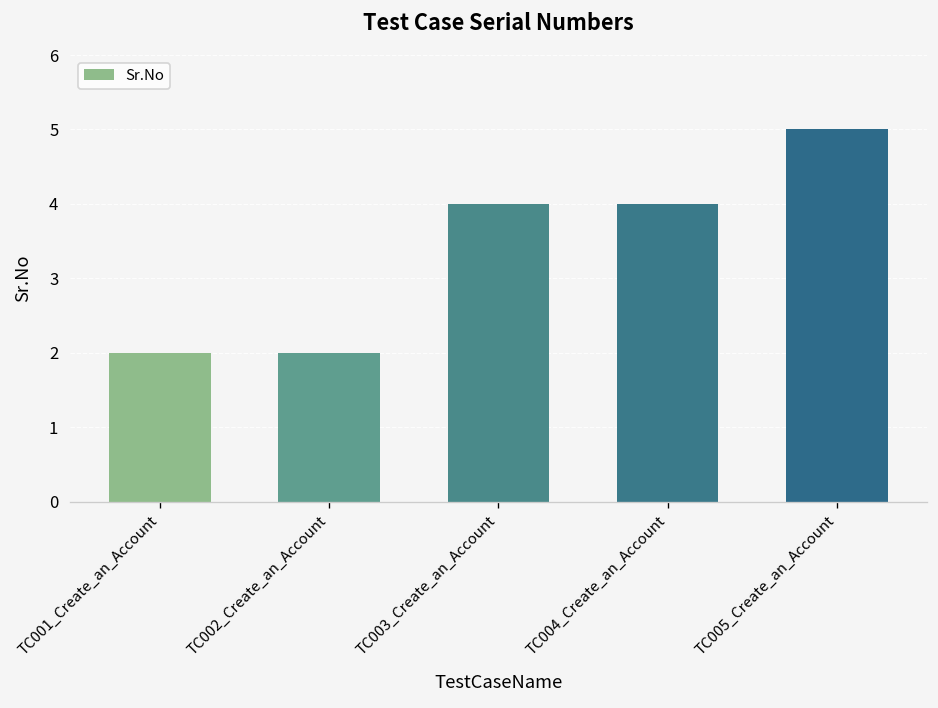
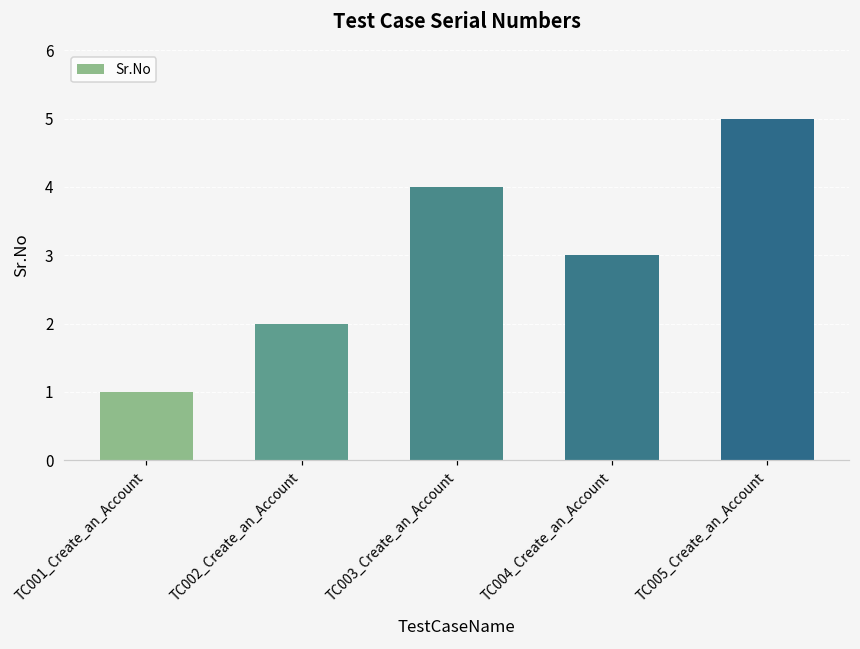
TC001_Create_an_Account: 2 -> 1
TC004_Create_an_Account: 4 -> 3
